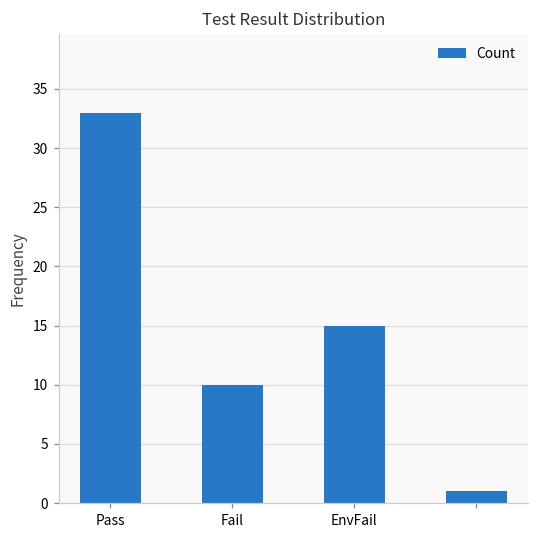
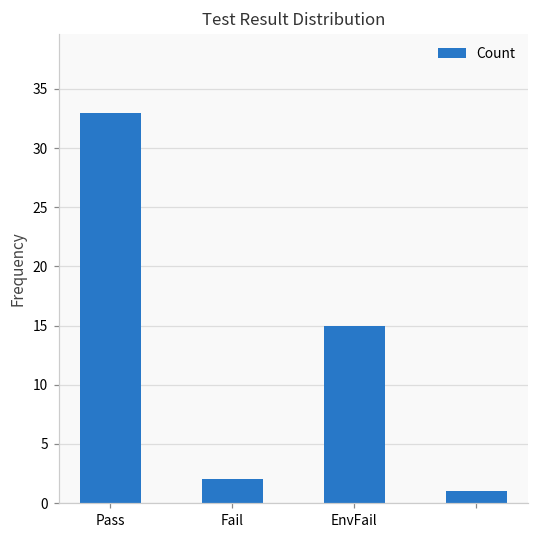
Fail: 10 -> 2
